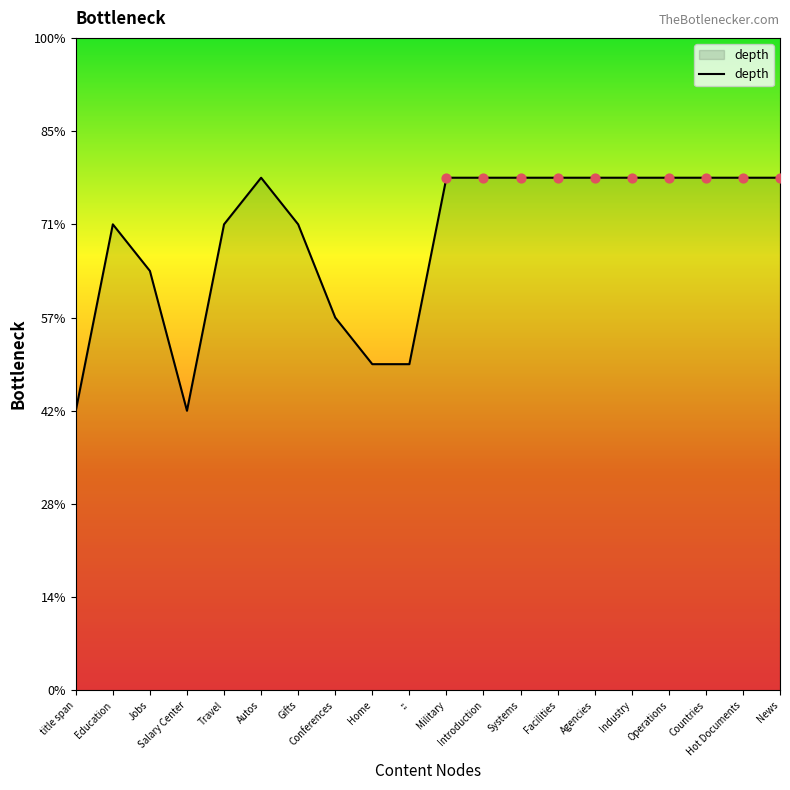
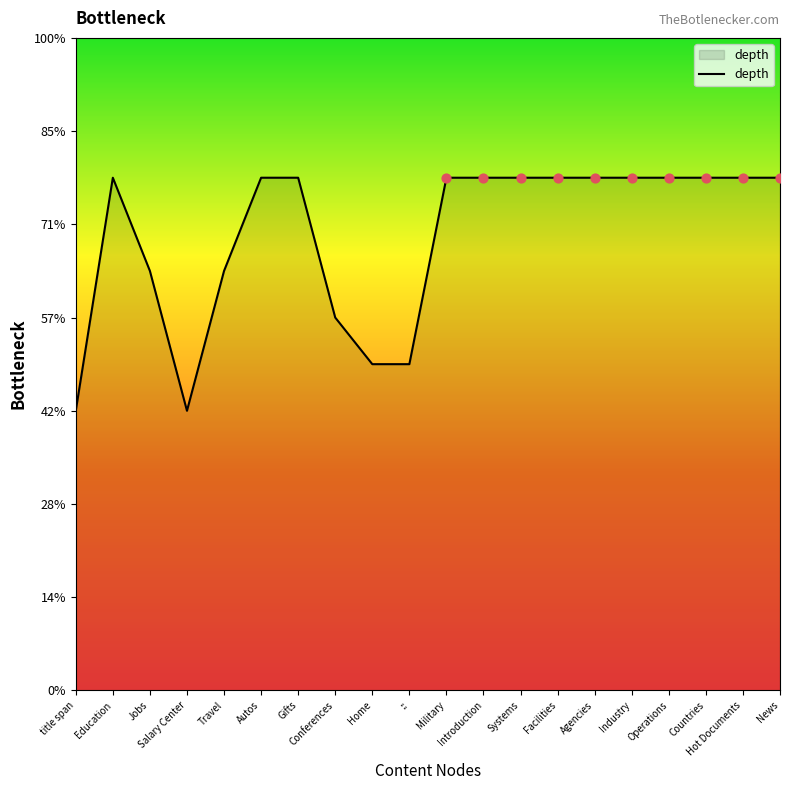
depth, Education: 71% -> 79%
depth, Travel: 71% -> 64%
depth, Gifts: 71% -> 79%
